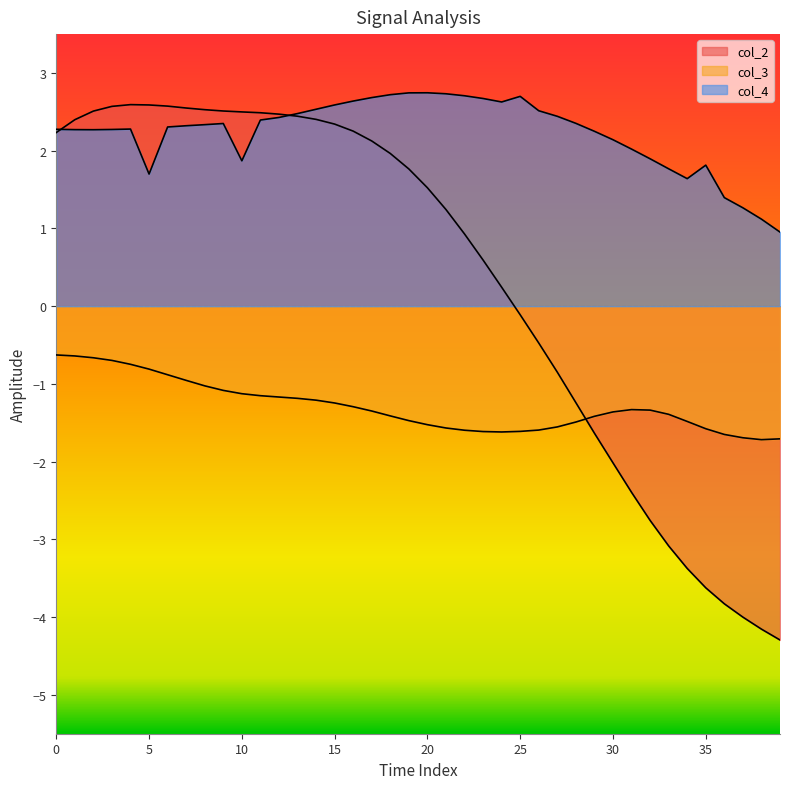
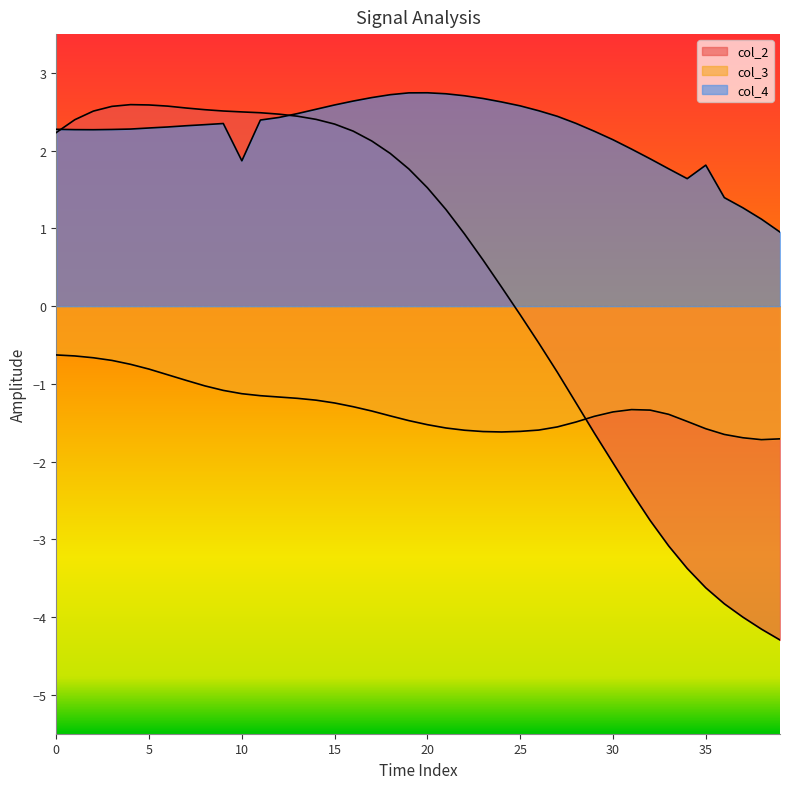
col_4, 5: 1.7 -> 2.3
col_4, 25: 2.7 -> 2.6
